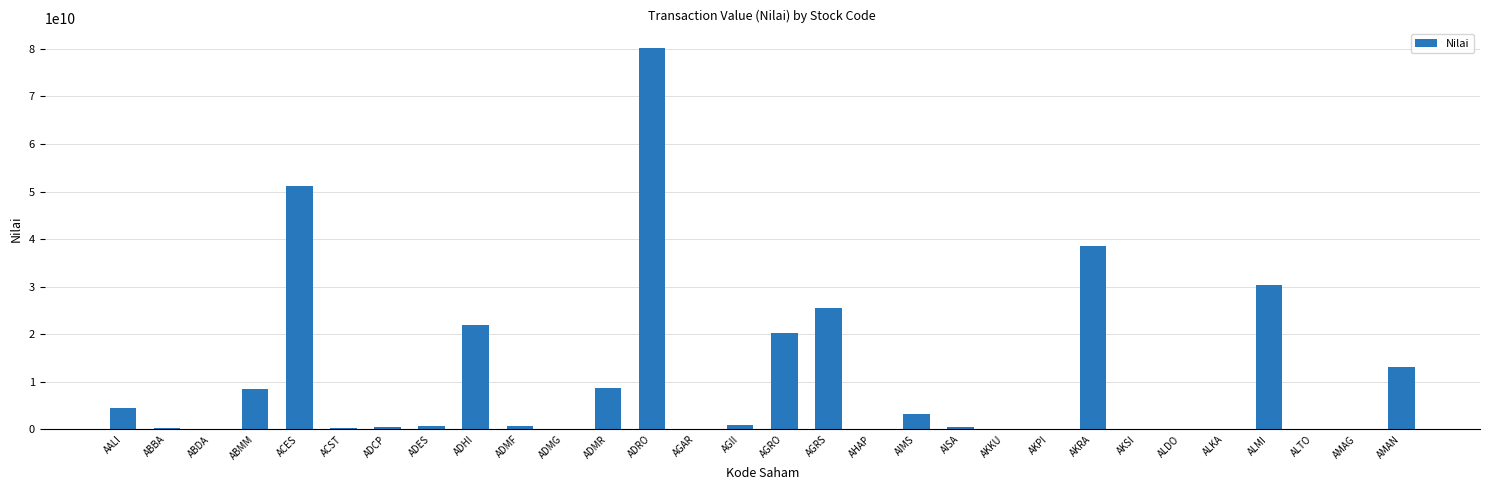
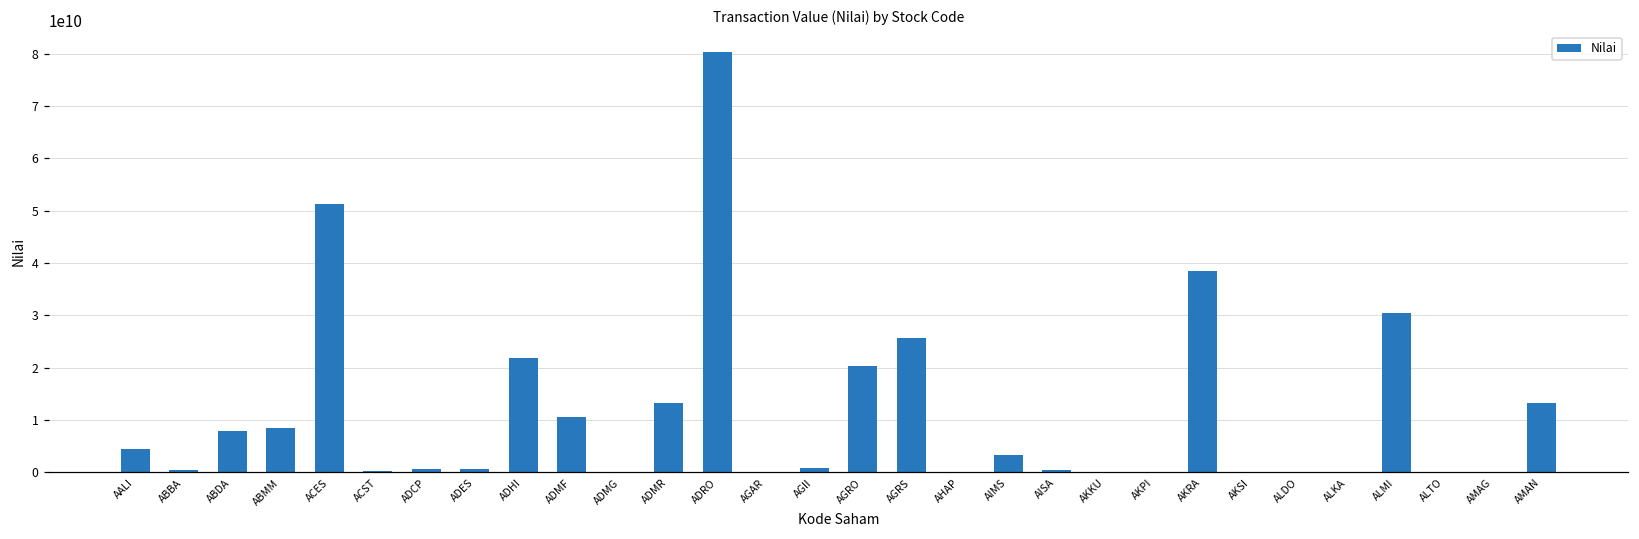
ABDA: 0 -> 8000000000
ADMF: 1000000000 -> 11000000000
ADMR: 9000000000 -> 13000000000
